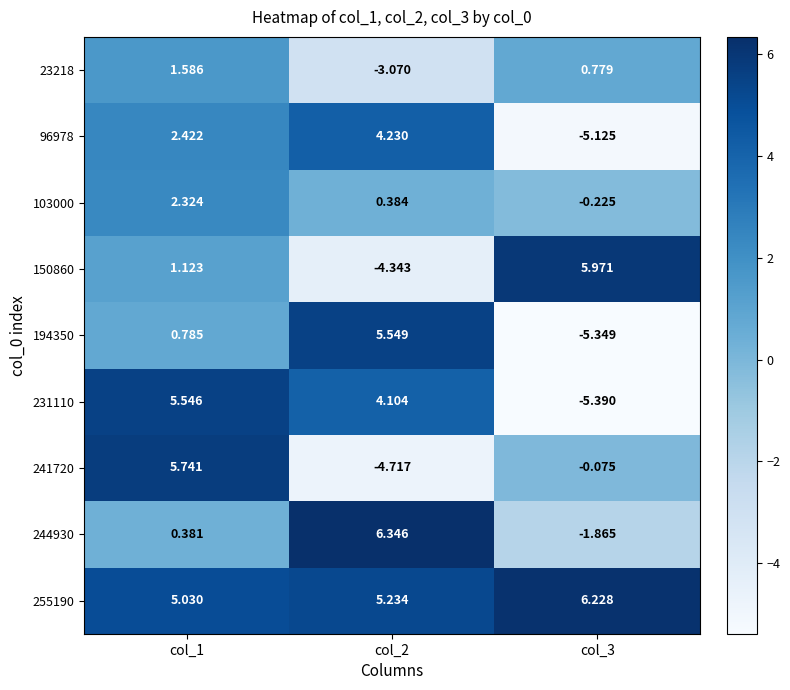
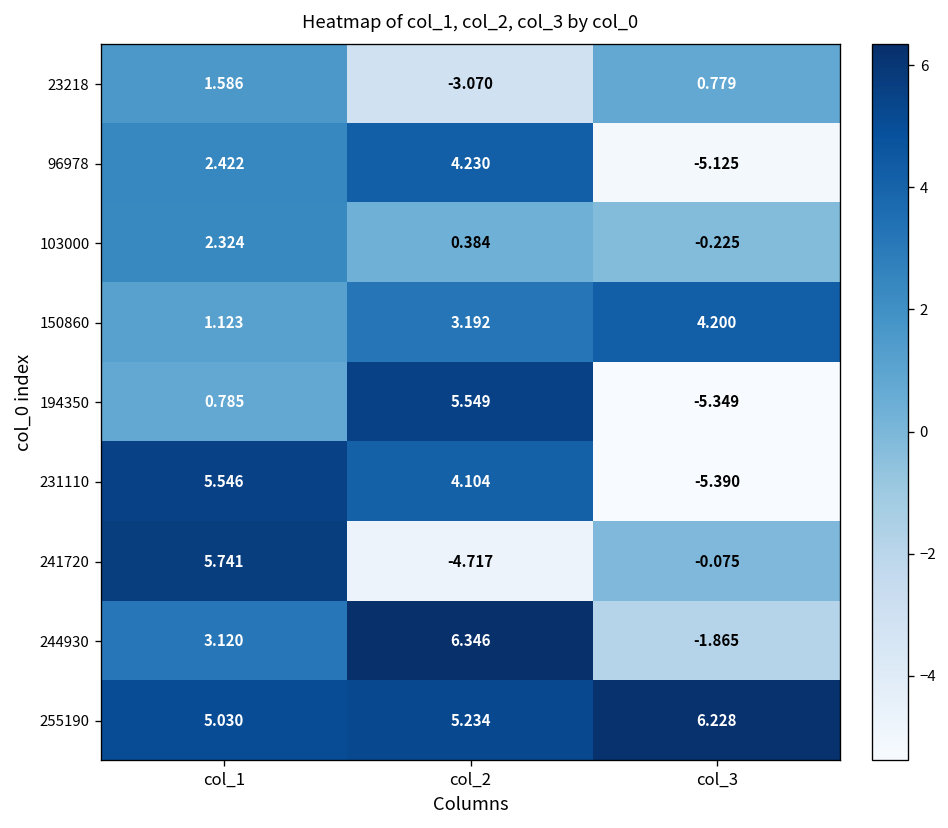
150860, col_2: -4.343 -> 3.192
150860, col_3: 5.971 -> 4.200
244930, col_1: 0.381 -> 3.120
